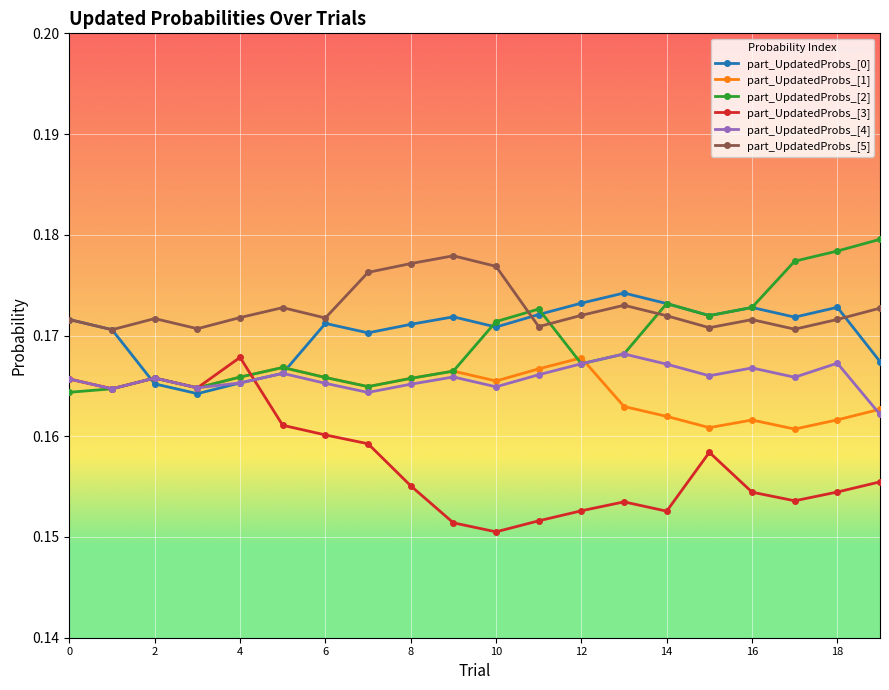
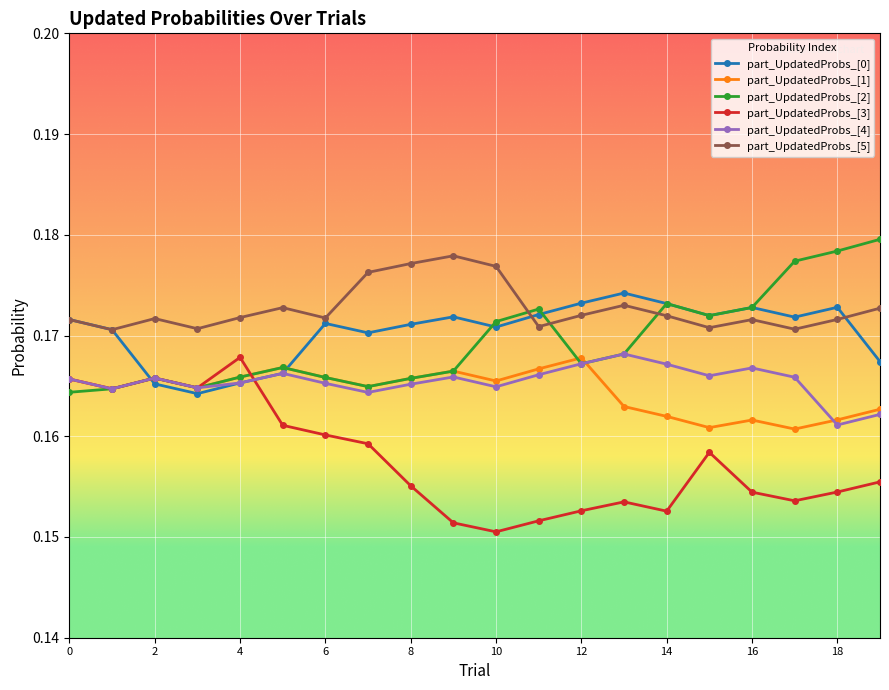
part_UpdatedProbs_[4], 18: 0.1673 -> 0.1611
